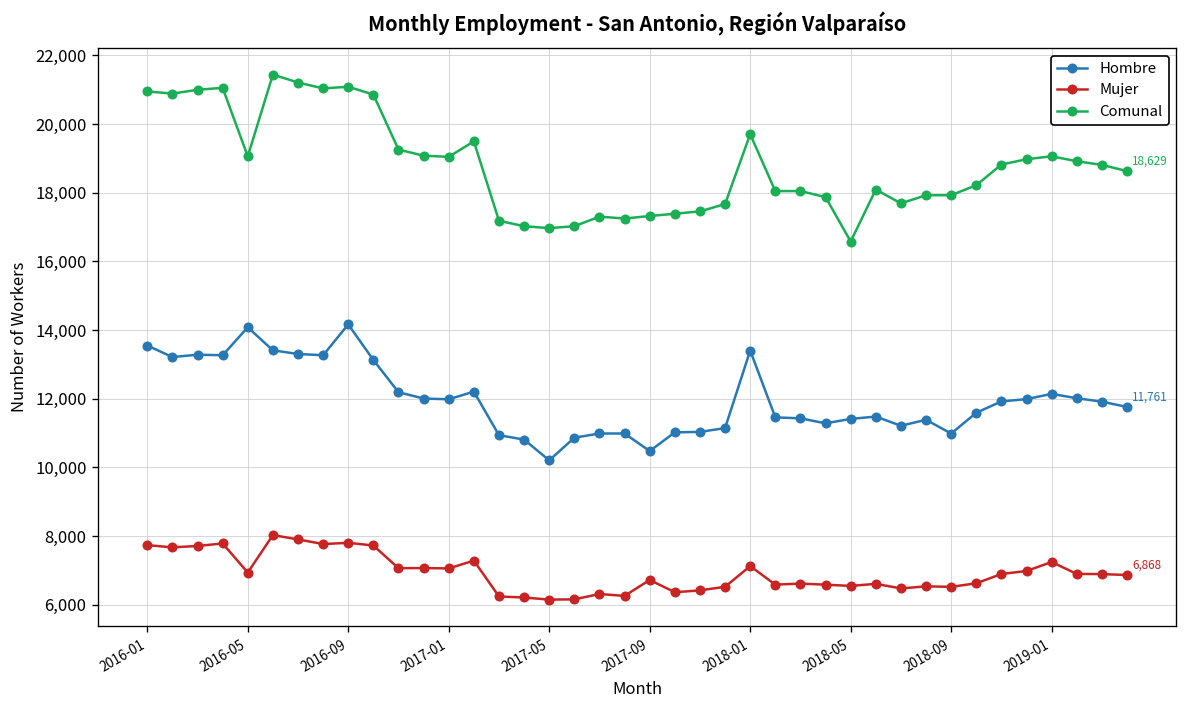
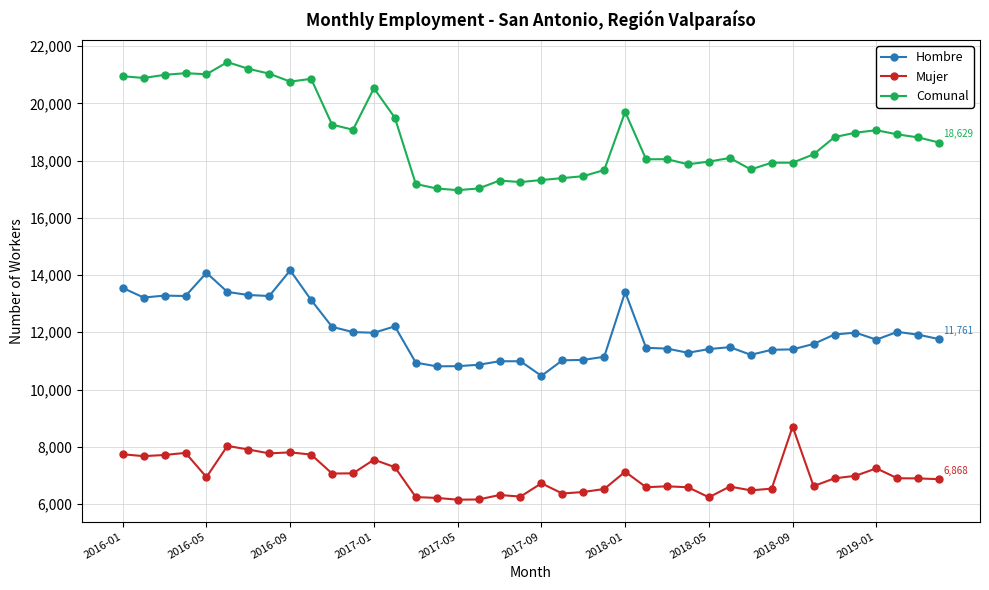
Comunal, 2016-05: 19,100 -> 21,000
Comunal, 2016-09: 21,100 -> 20,800
Mujer, 2017-01: 7,100 -> 7,500
Comunal, 2017-01: 19,000 -> 20,500
Hombre, 2017-05: 10,200 -> 10,800
Mujer, 2018-05: 6,600 -> 6,200
Comunal, 2018-05: 16,600 -> 18,000
Hombre, 2018-09: 11,000 -> 11,400
Mujer, 2018-09: 6,500 -> 8,700
Hombre, 2019-01: 12,100 -> 11,700
